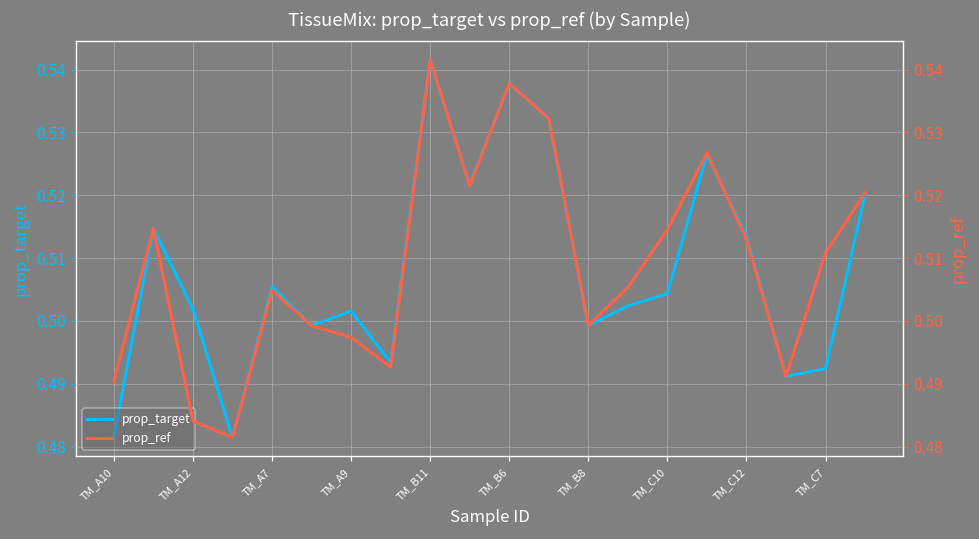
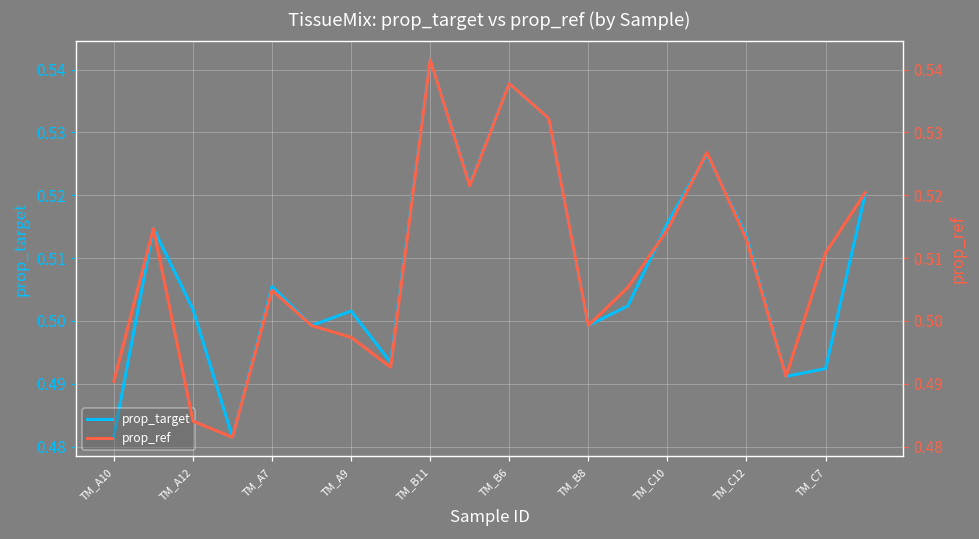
prop_target, TM_C10: 0.504 -> 0.516
